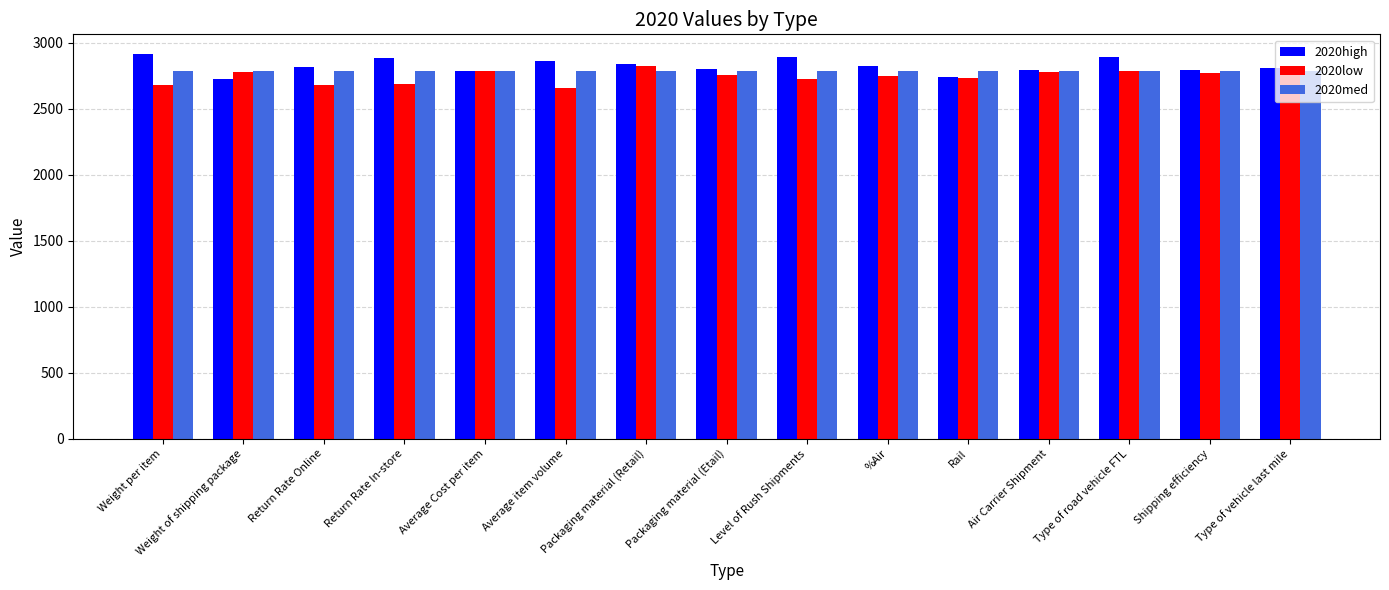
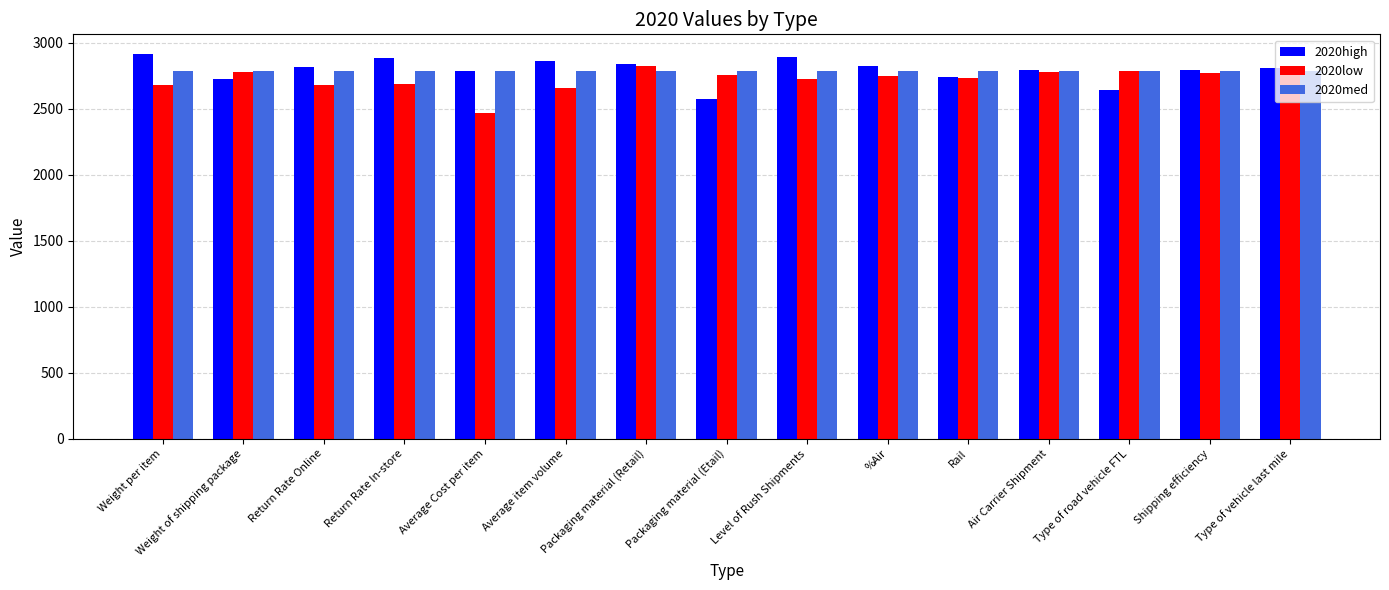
2020low, Average Cost per item: 2780 -> 2470
2020high, Packaging material (Etail): 2800 -> 2580
2020high, Type of road vehicle FTL: 2890 -> 2640
